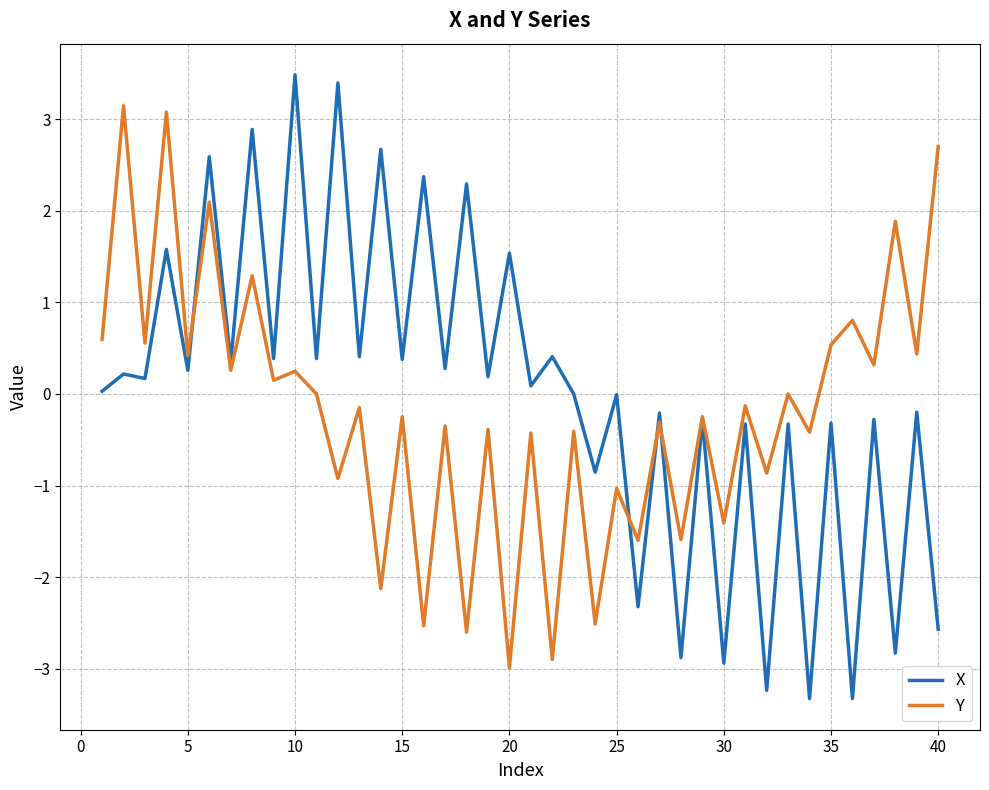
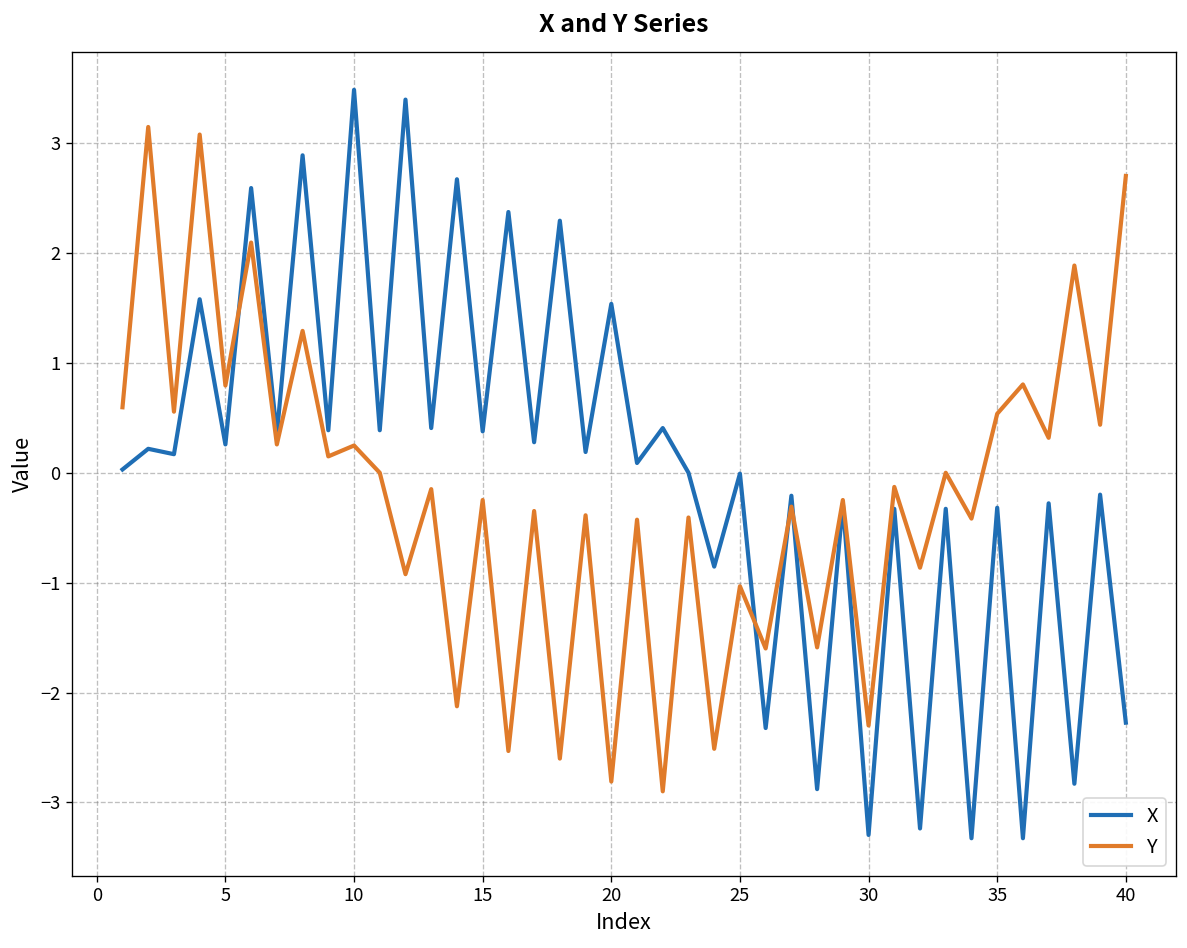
Y, 5: 0.4 -> 0.8
Y, 20: -3.0 -> -2.8
X, 30: -2.9 -> -3.3
Y, 30: -1.4 -> -2.3
X, 40: -2.6 -> -2.3
